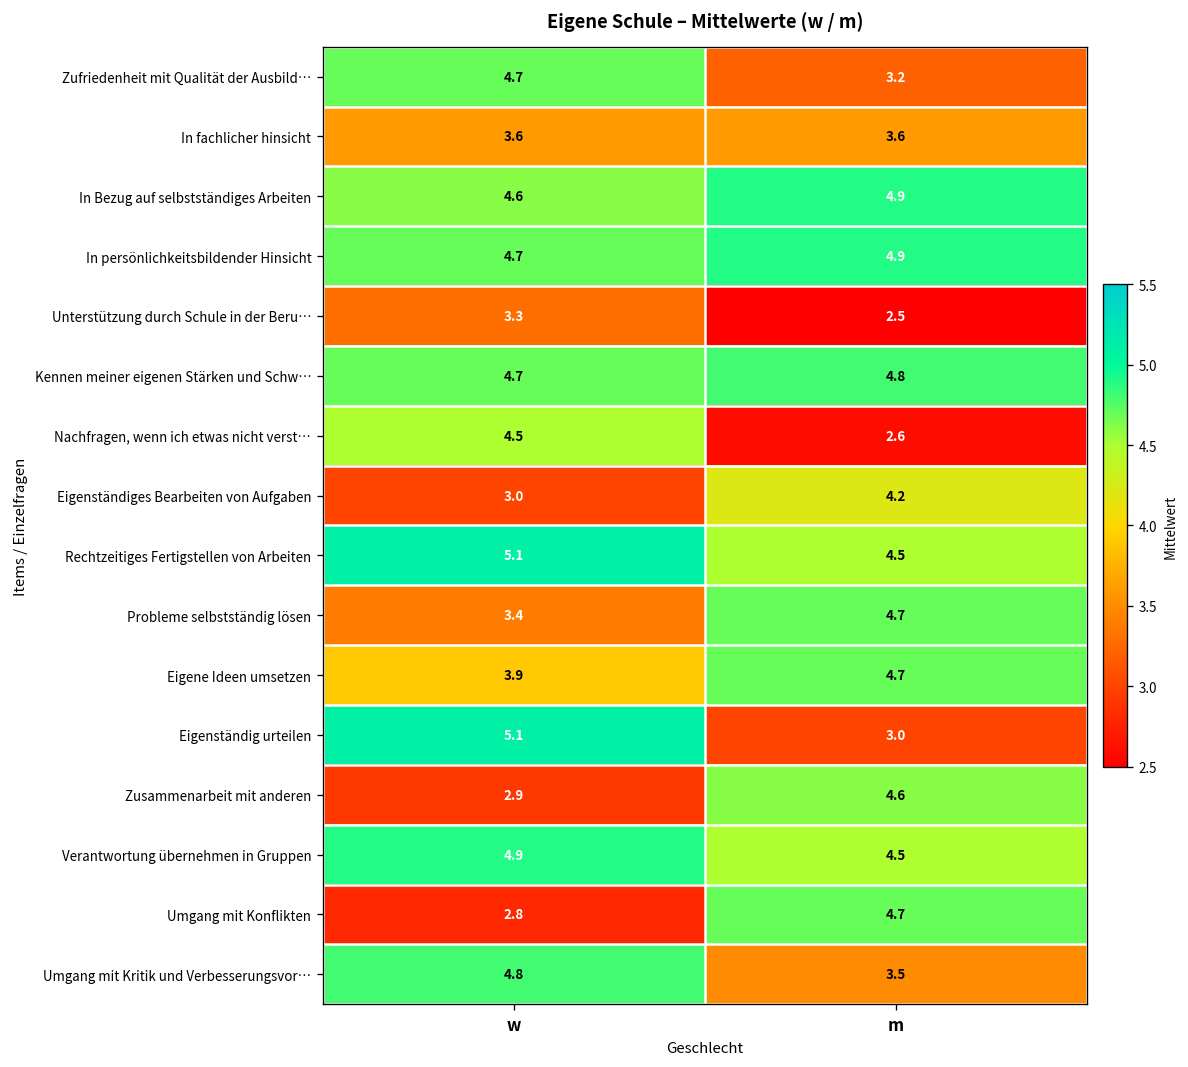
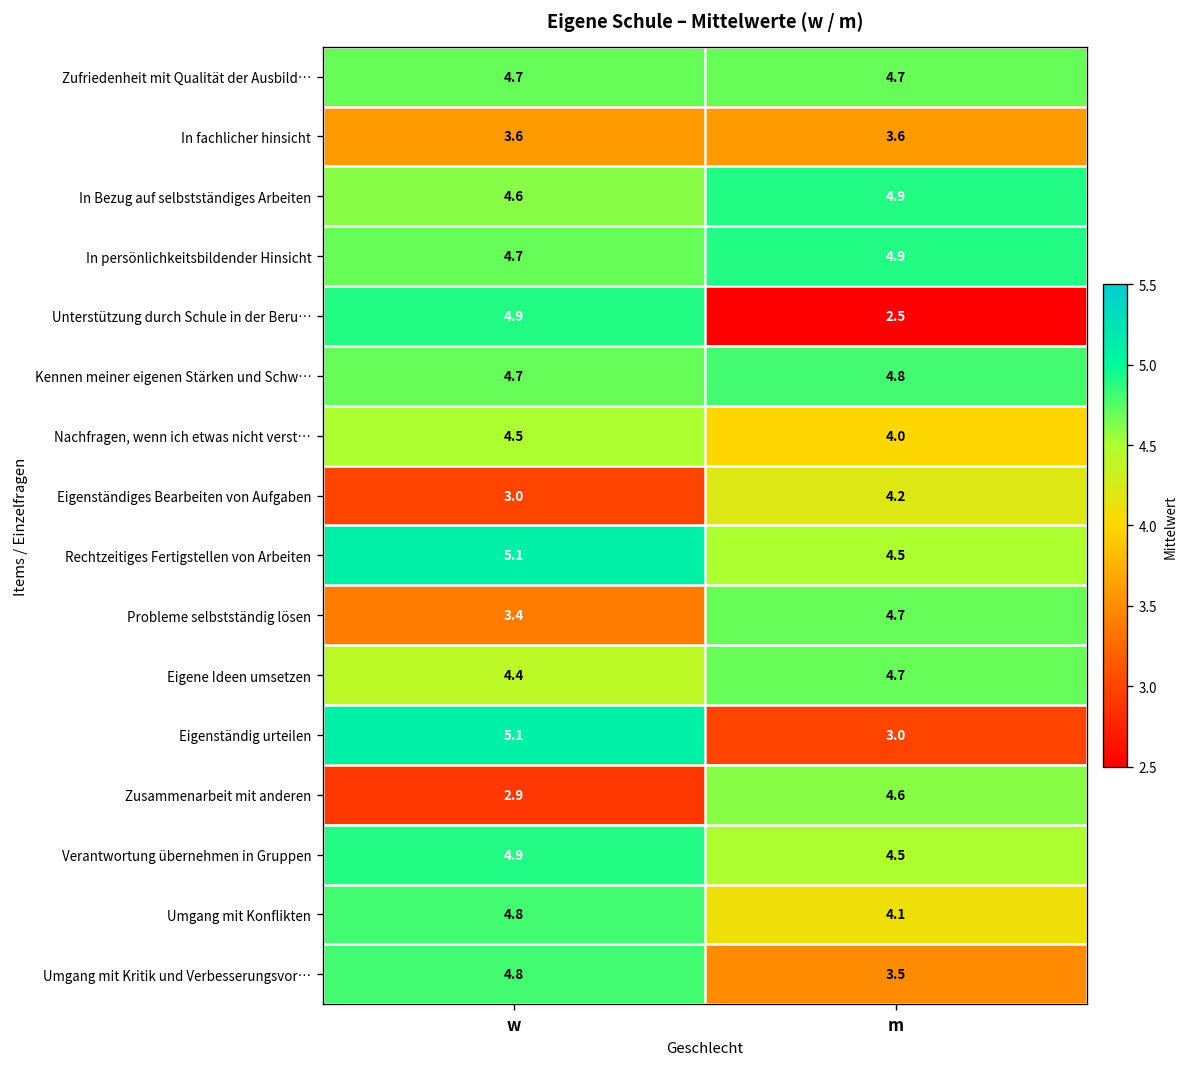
Zufriedenheit mit Qualität der Ausbild…, m: 3.2 -> 4.7
Unterstützung durch Schule in der Beru…, w: 3.3 -> 4.9
Nachfragen, wenn ich etwas nicht verst…, m: 2.6 -> 4.0
Eigene Ideen umsetzen, w: 3.9 -> 4.4
Umgang mit Konflikten, w: 2.8 -> 4.8
Umgang mit Konflikten, m: 4.7 -> 4.1
